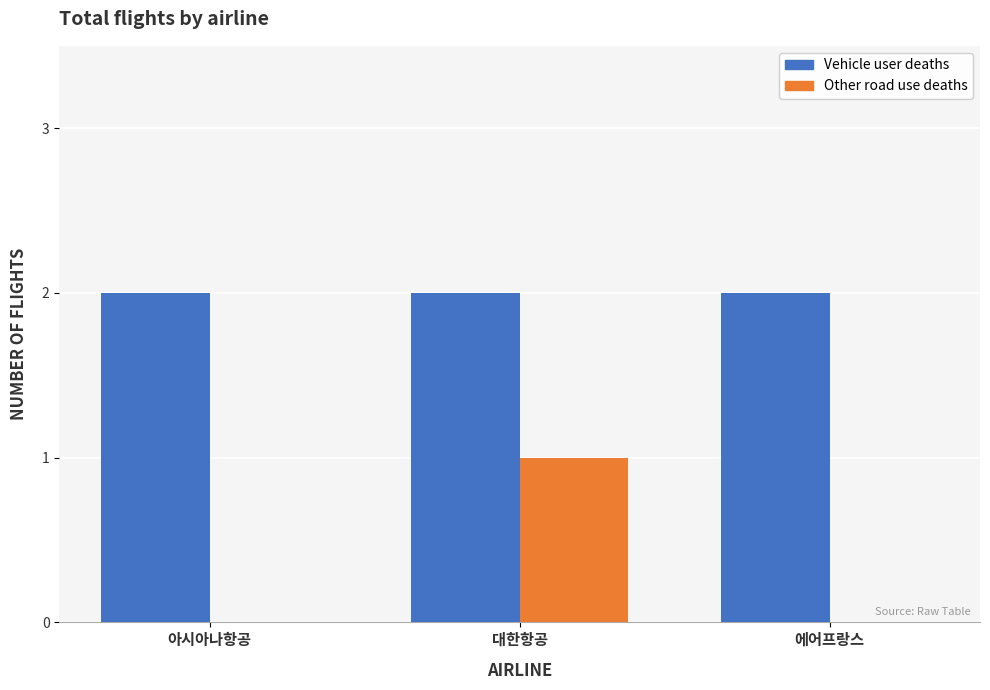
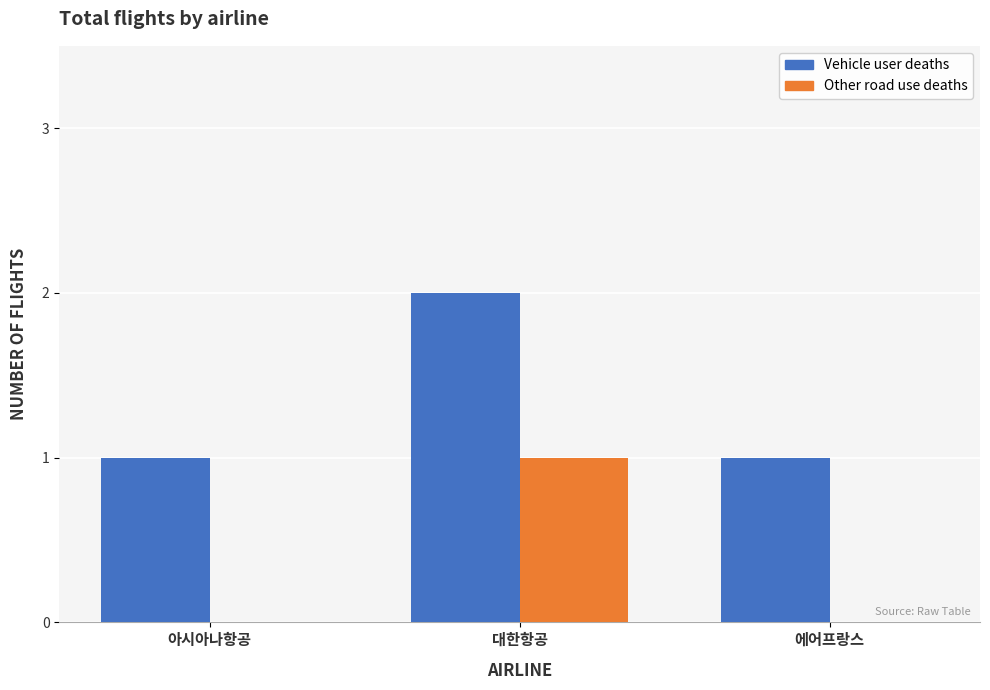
Vehicle user deaths, 아시아나항공: 2 -> 1
Vehicle user deaths, 에어프랑스: 2 -> 1
